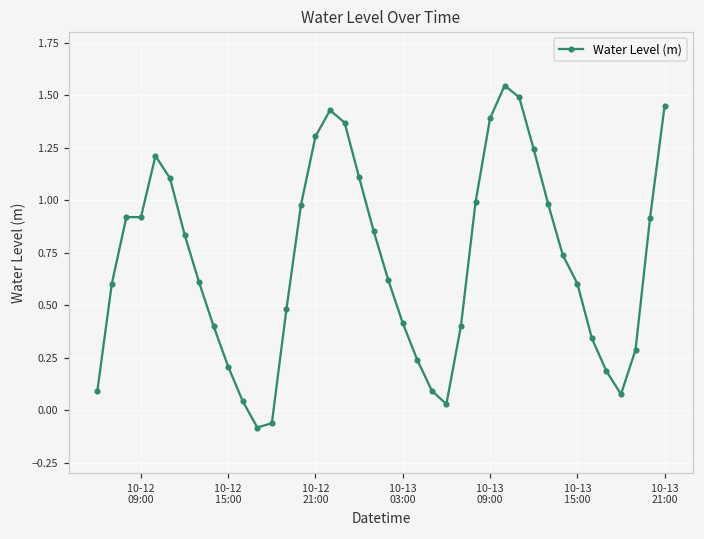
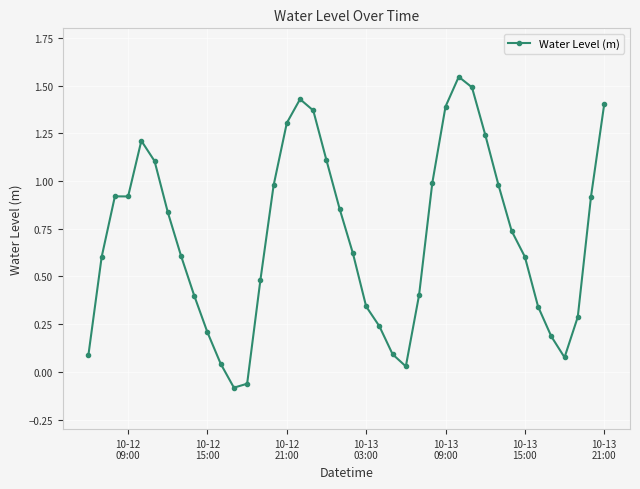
10-13 03:00: 0.41 -> 0.34
10-13 21:00: 1.45 -> 1.40
